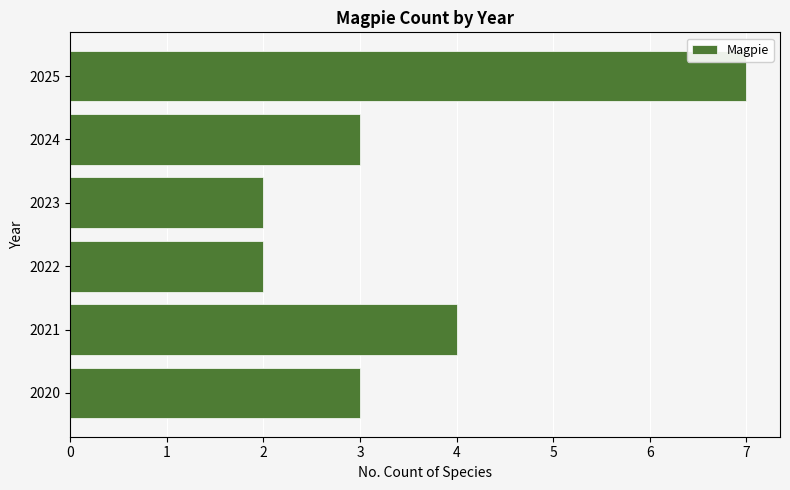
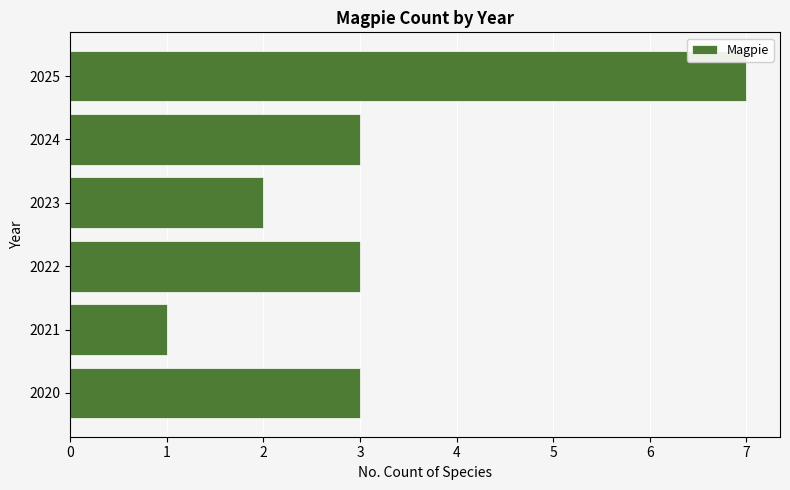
2022: 2 -> 3
2021: 4 -> 1
